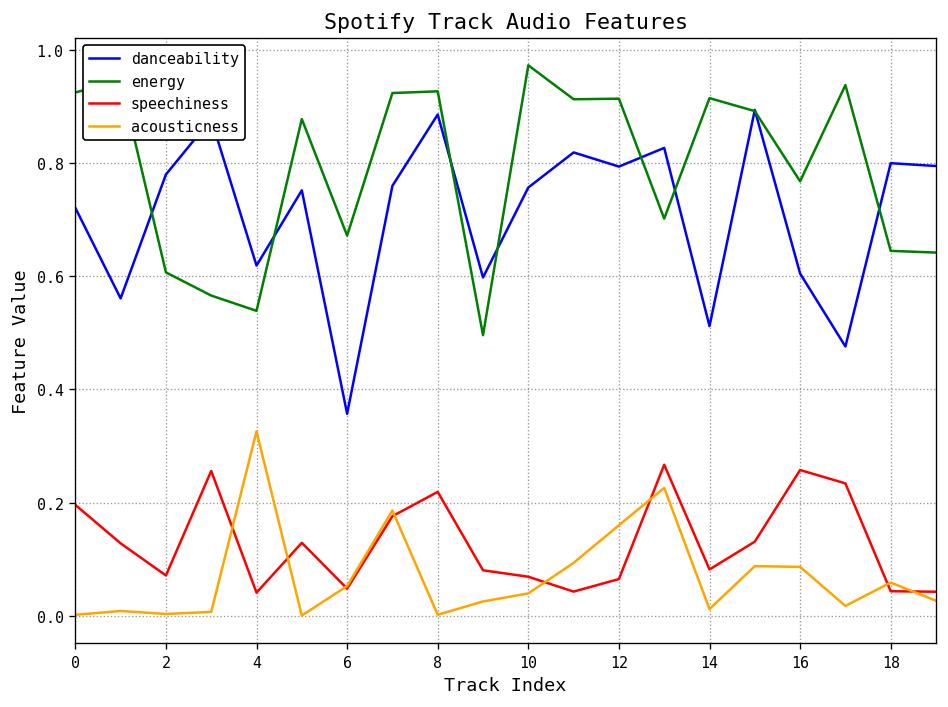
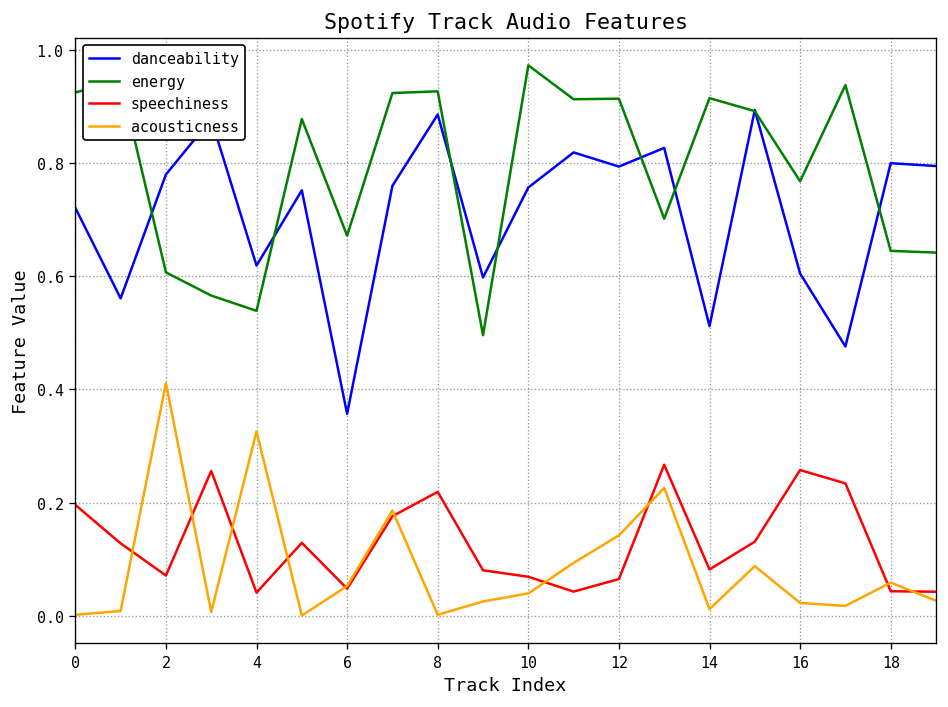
acousticness, 2: 0.00 -> 0.41
acousticness, 12: 0.16 -> 0.14
acousticness, 16: 0.09 -> 0.02
